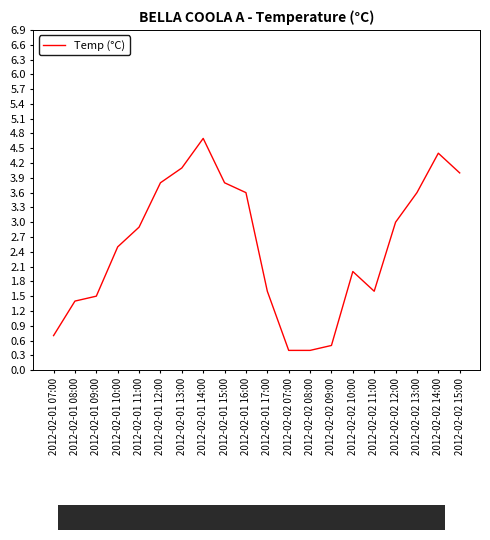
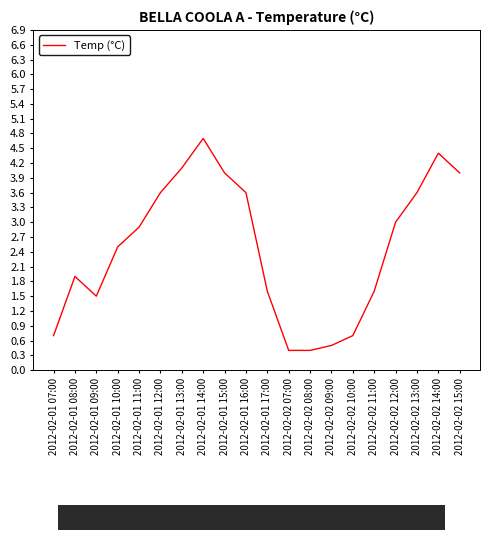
2012-02-01 08:00: 1.4 -> 1.9
2012-02-01 12:00: 3.8 -> 3.6
2012-02-01 15:00: 3.8 -> 4.0
2012-02-02 10:00: 2.0 -> 0.7
